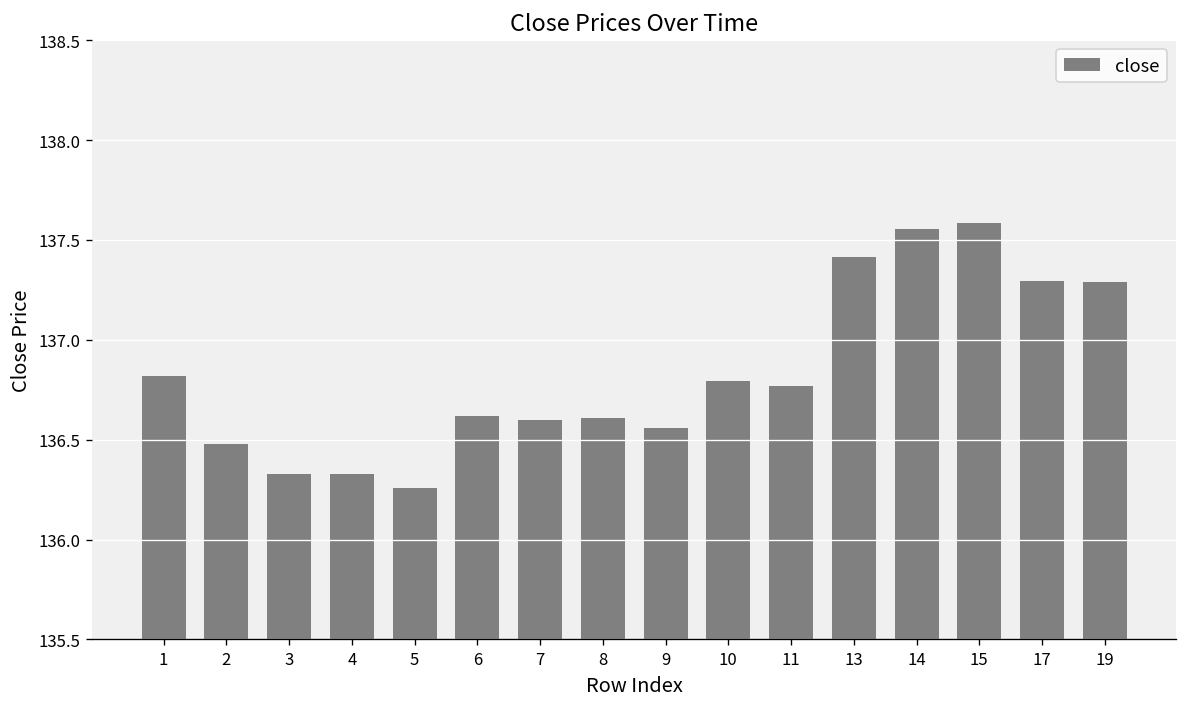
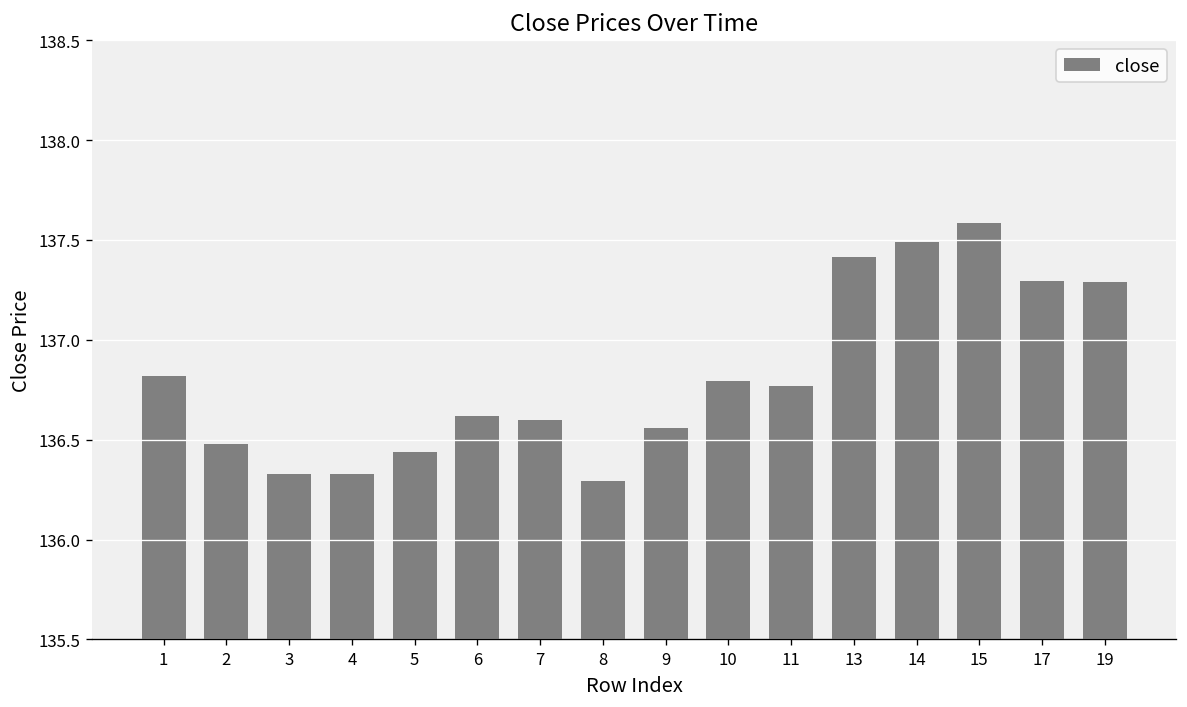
5: 136.26 -> 136.44
8: 136.61 -> 136.29
14: 137.55 -> 137.49
